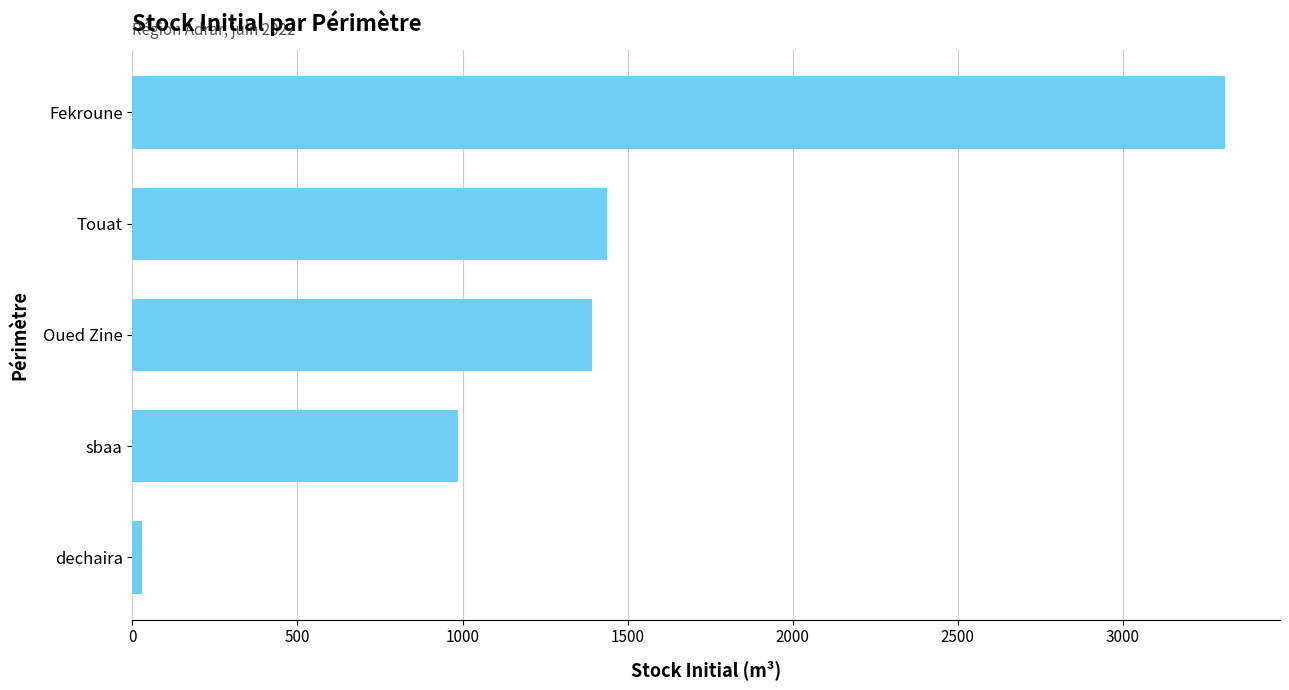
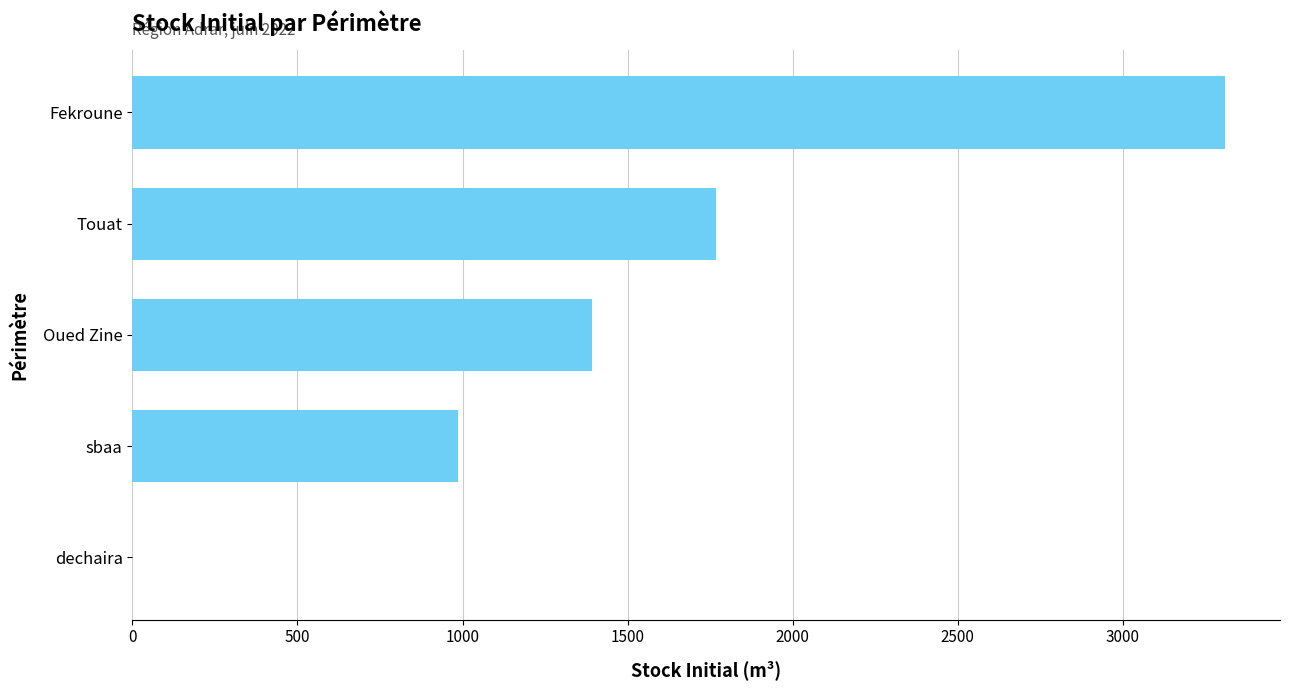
Touat: 1440 -> 1770
dechaira: 30 -> 0
